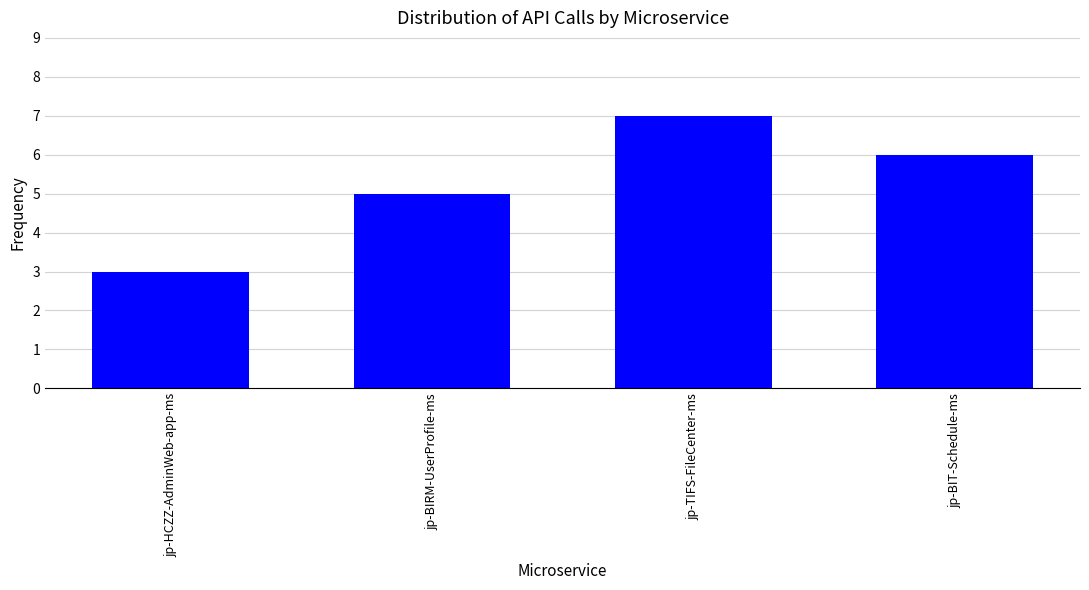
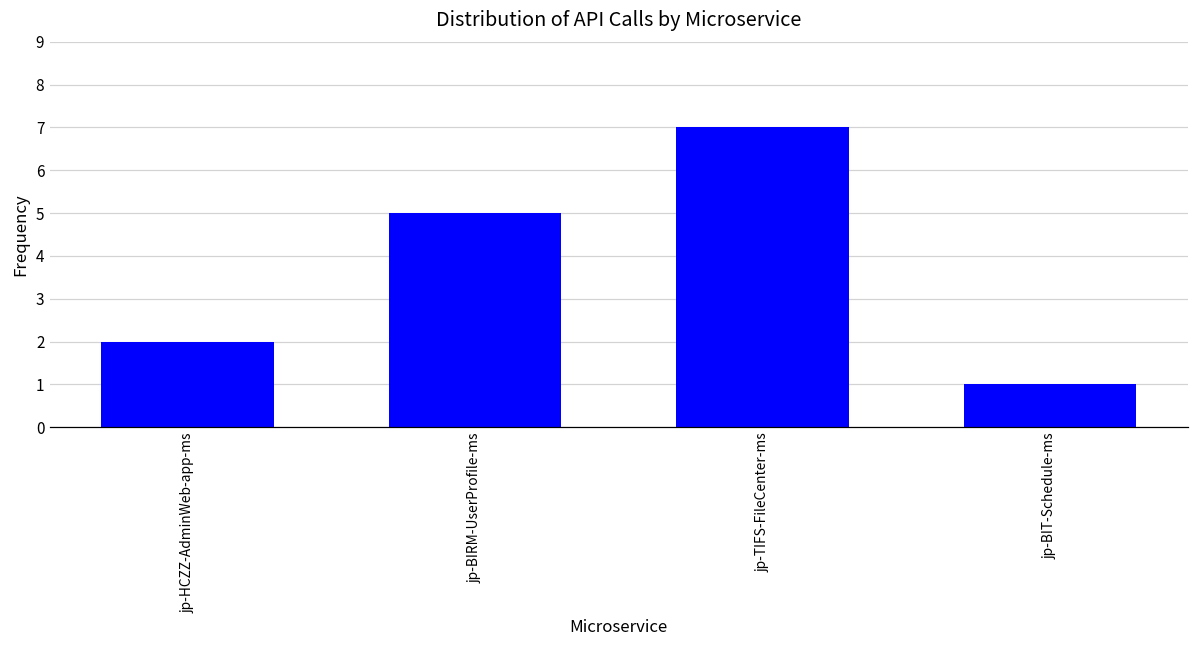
jp-HCZZ-AdminWeb-app-ms: 3 -> 2
jp-BIT-Schedule-ms: 6 -> 1
